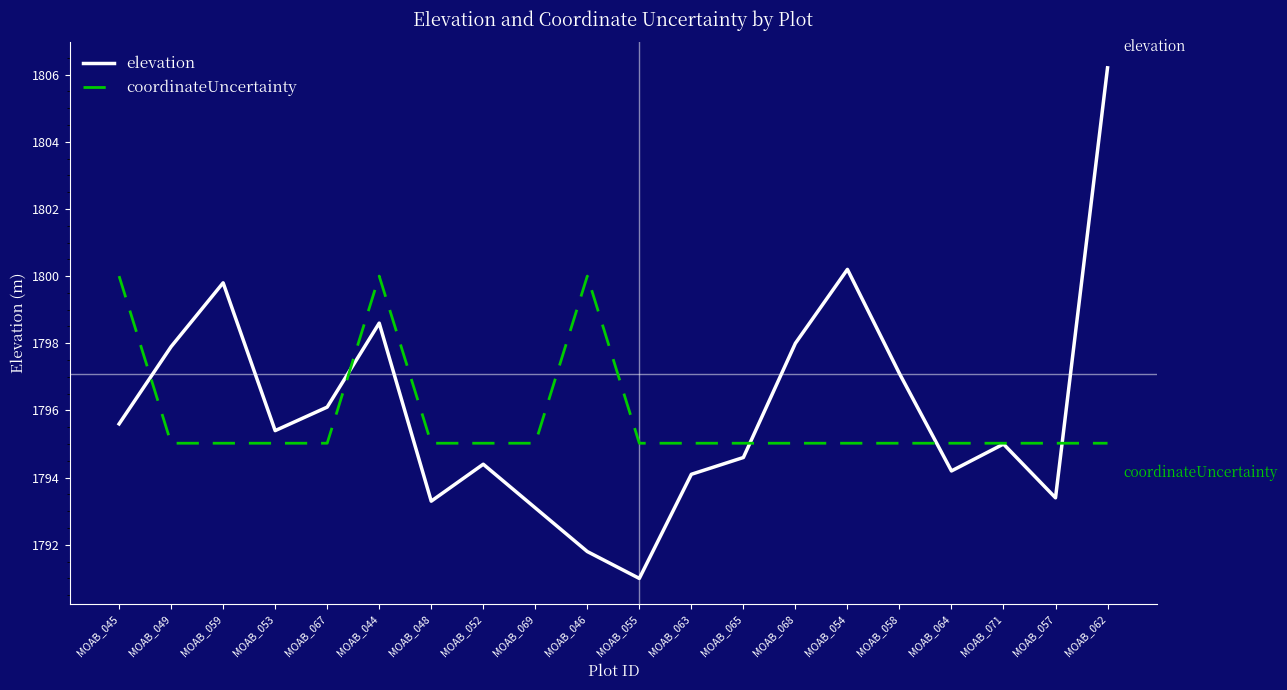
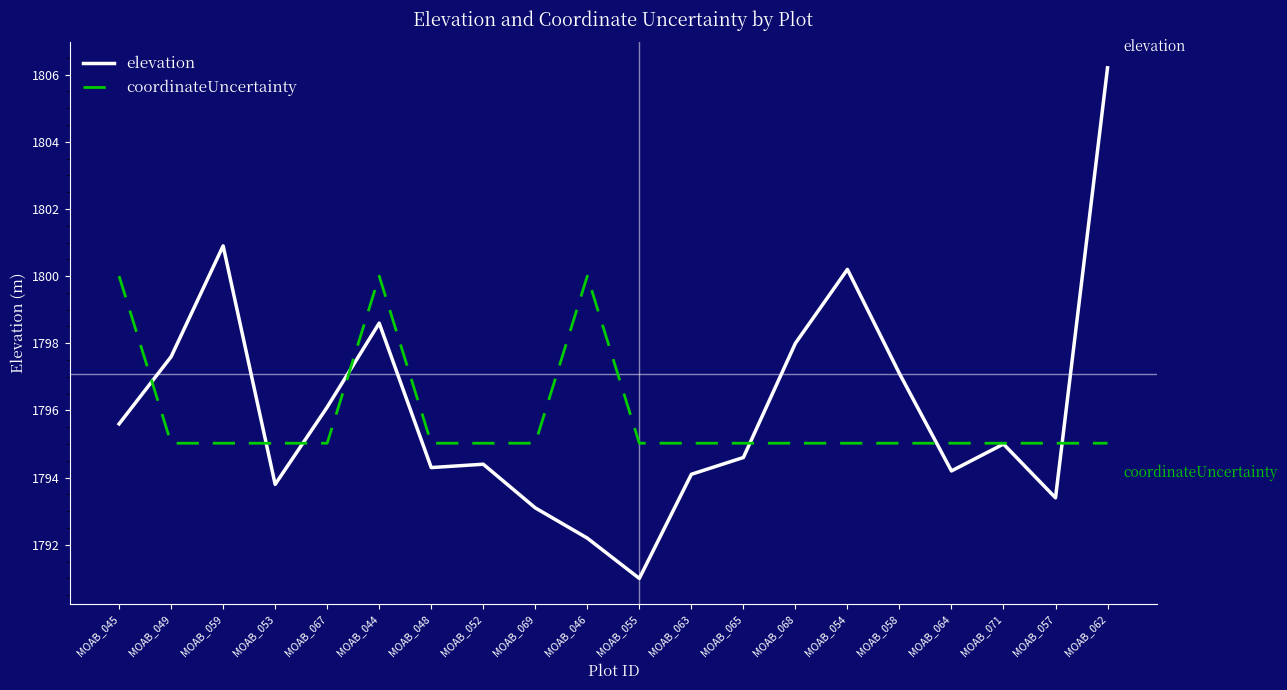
elevation, MOAB_049: 1797.9 -> 1797.6
elevation, MOAB_059: 1799.8 -> 1800.9
elevation, MOAB_053: 1795.4 -> 1793.8
elevation, MOAB_048: 1793.3 -> 1794.3
elevation, MOAB_046: 1791.8 -> 1792.2
